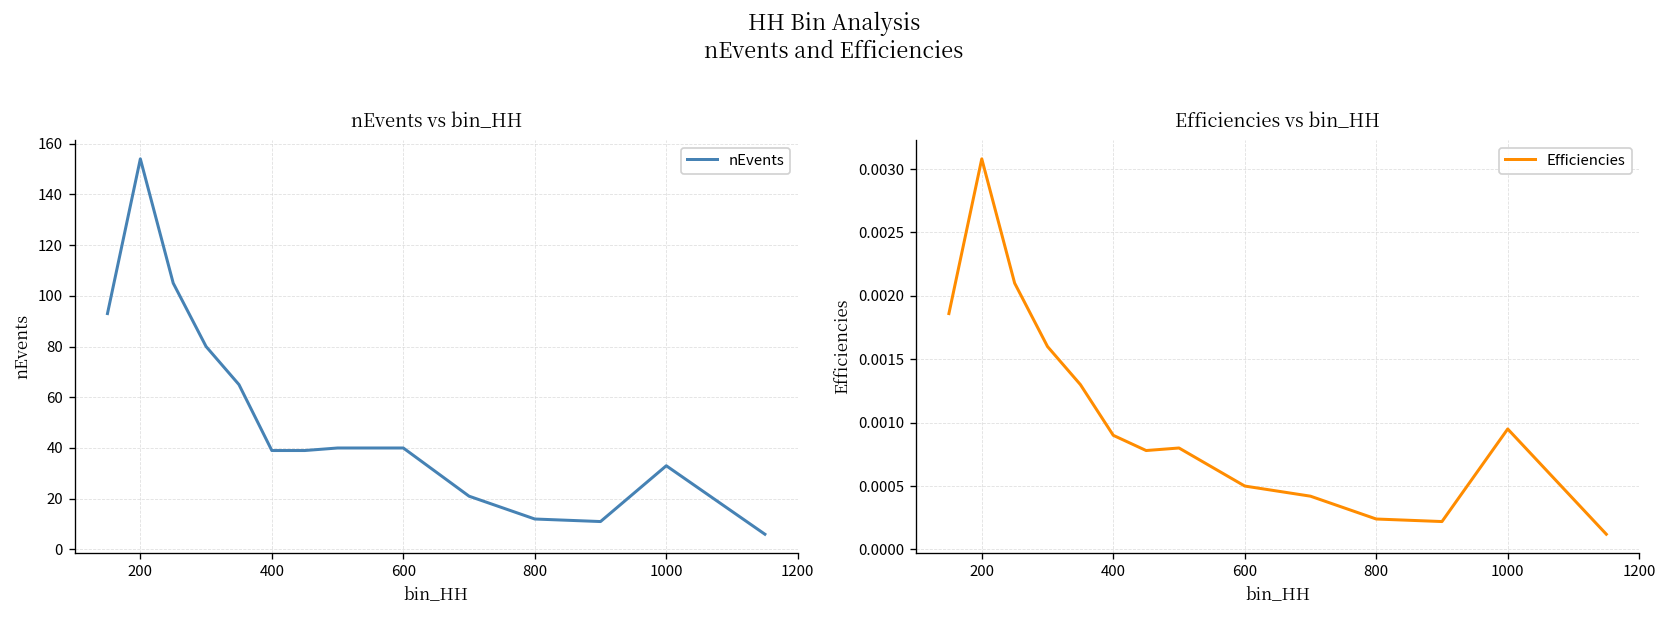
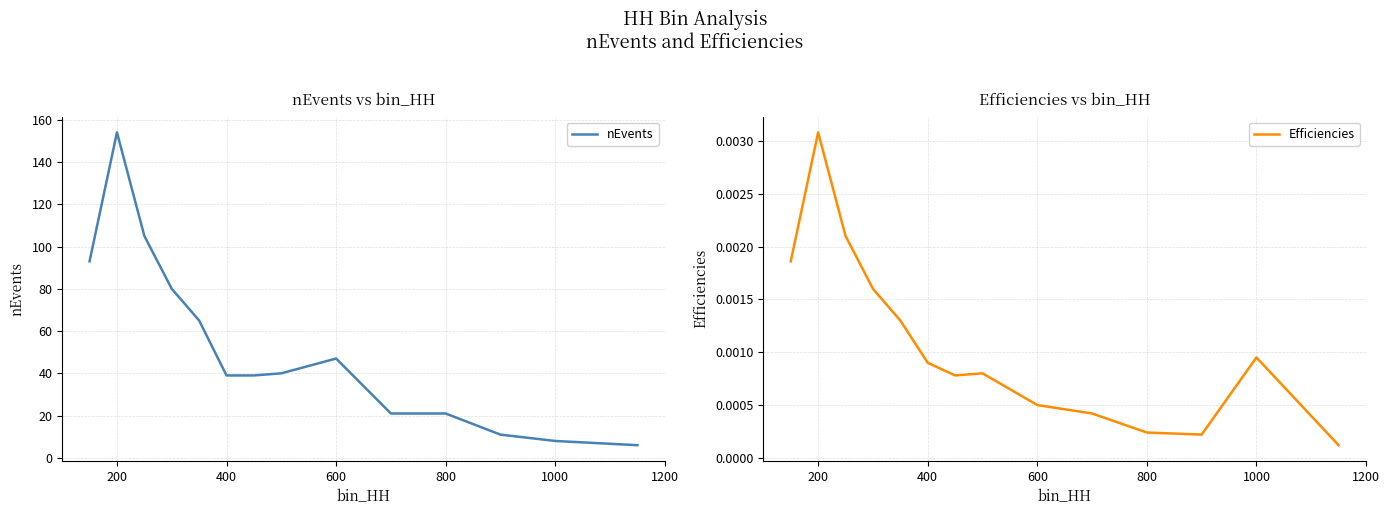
nEvents vs bin_HH, 600: 40 -> 47
nEvents vs bin_HH, 800: 12 -> 21
nEvents vs bin_HH, 1000: 33 -> 8
